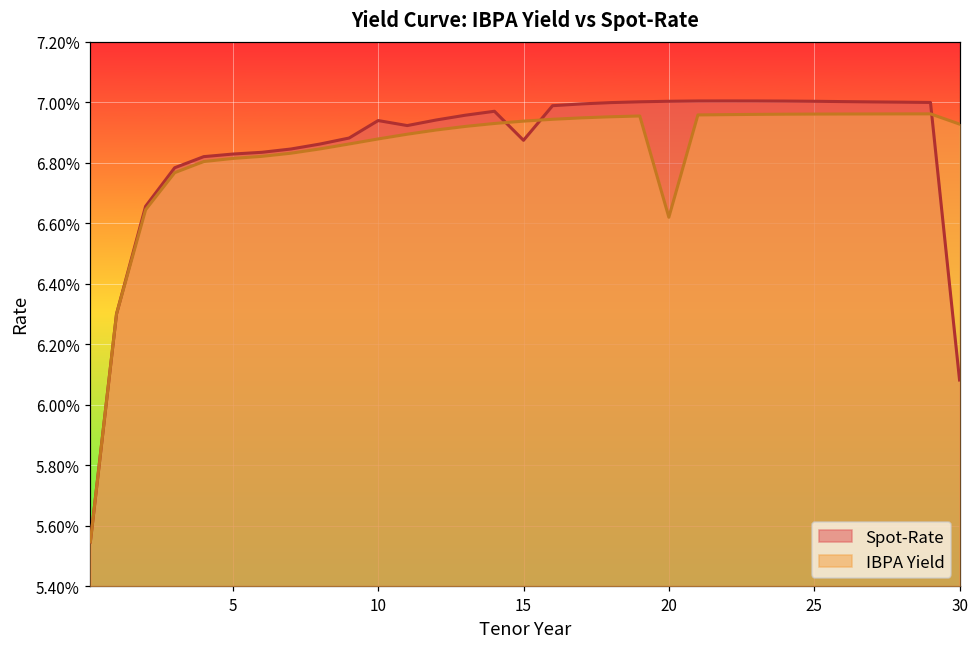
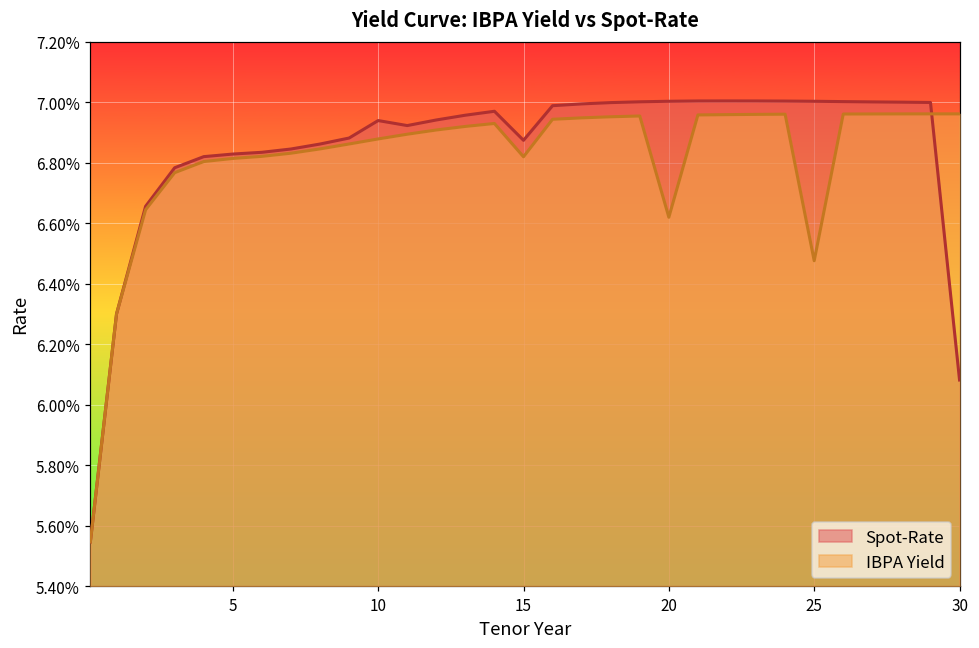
IBPA Yield, 15: 6.94% -> 6.82%
IBPA Yield, 25: 6.96% -> 6.48%
IBPA Yield, 30: 6.93% -> 6.96%
